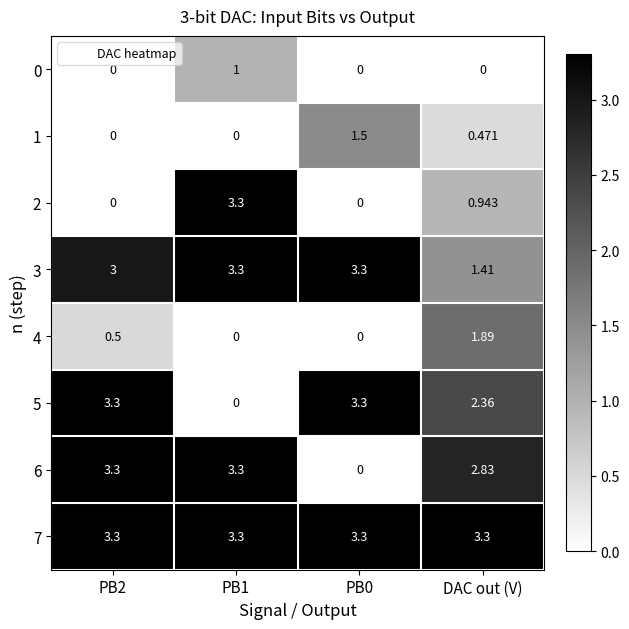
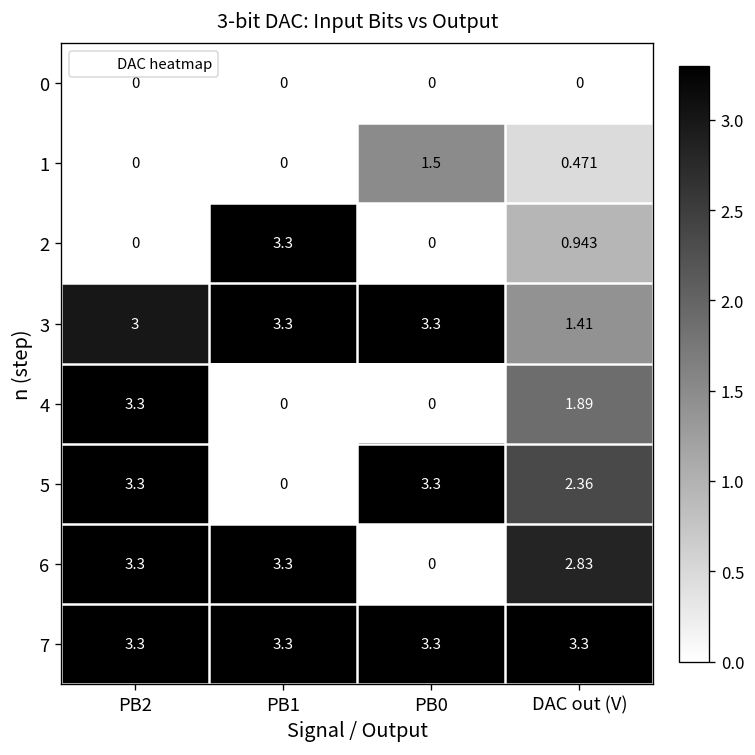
0, PB1: 1 -> 0
4, PB2: 0.5 -> 3.3
